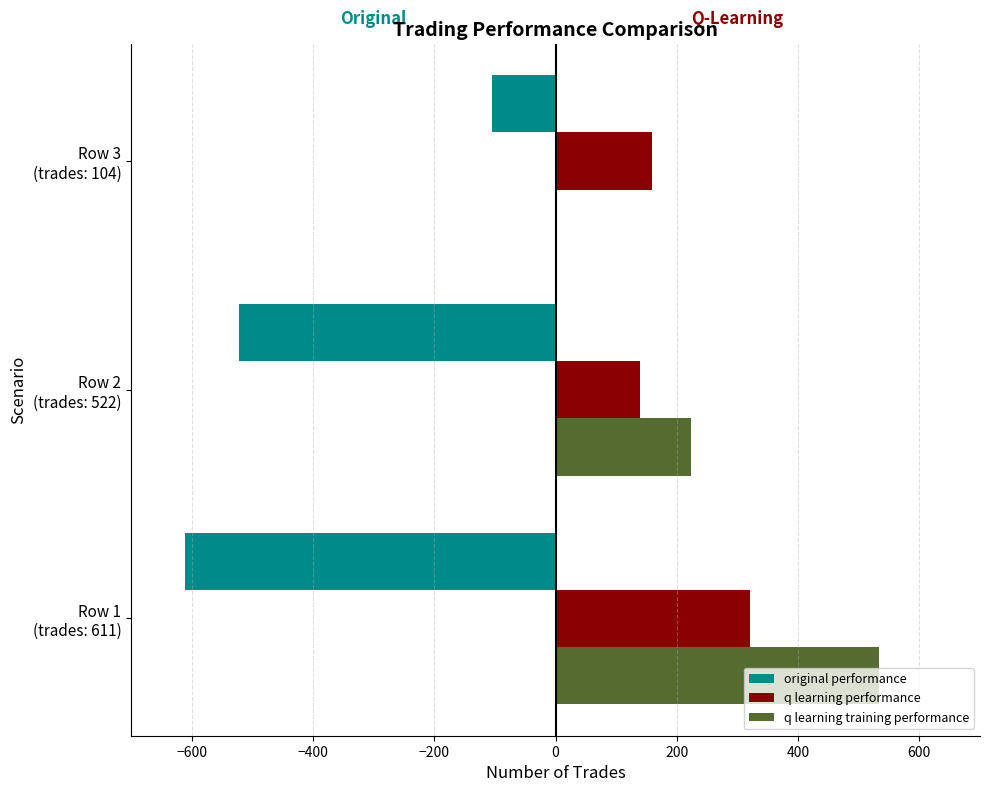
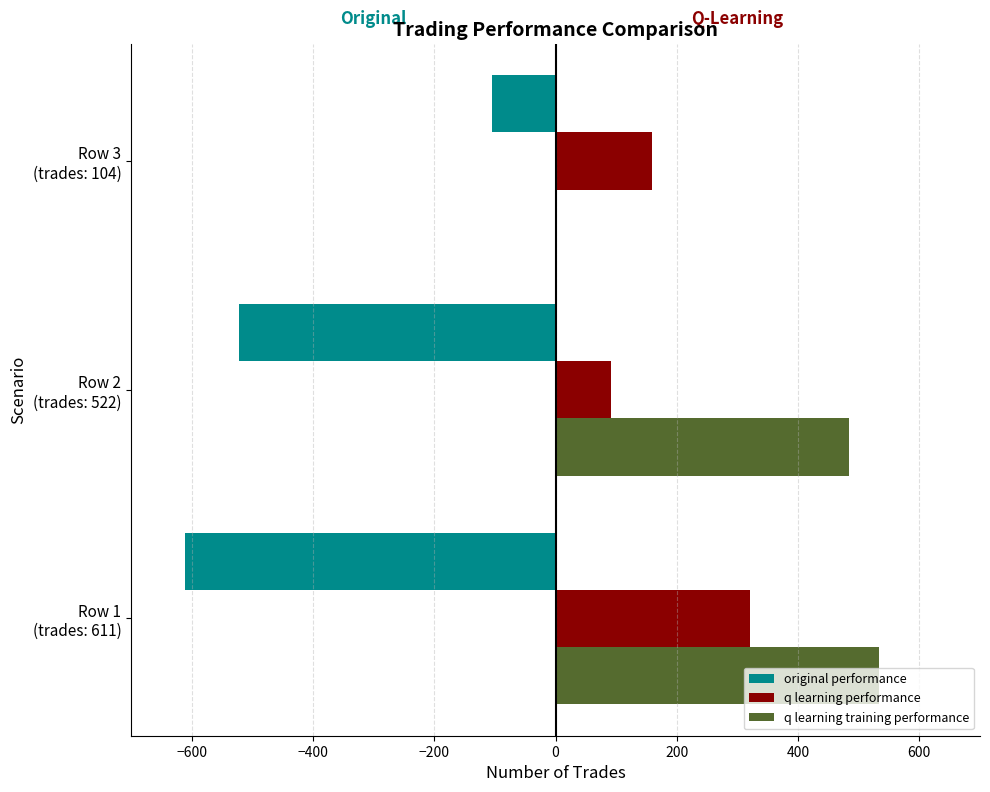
q learning performance, Row 2 (trades: 522): 140 -> 90
q learning training performance, Row 2 (trades: 522): 220 -> 480
